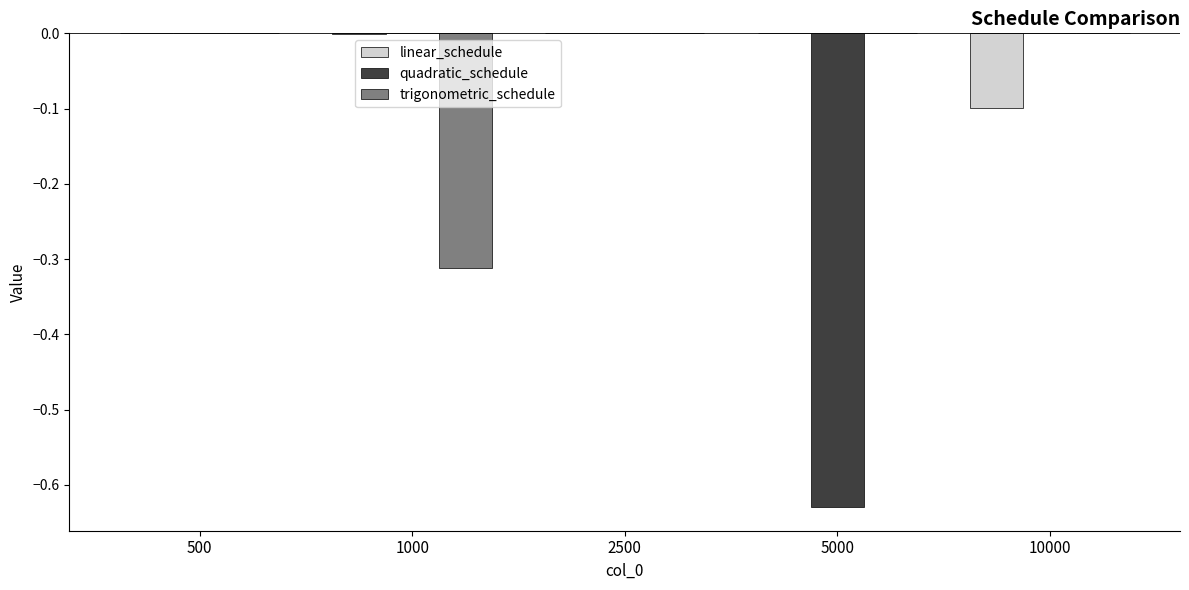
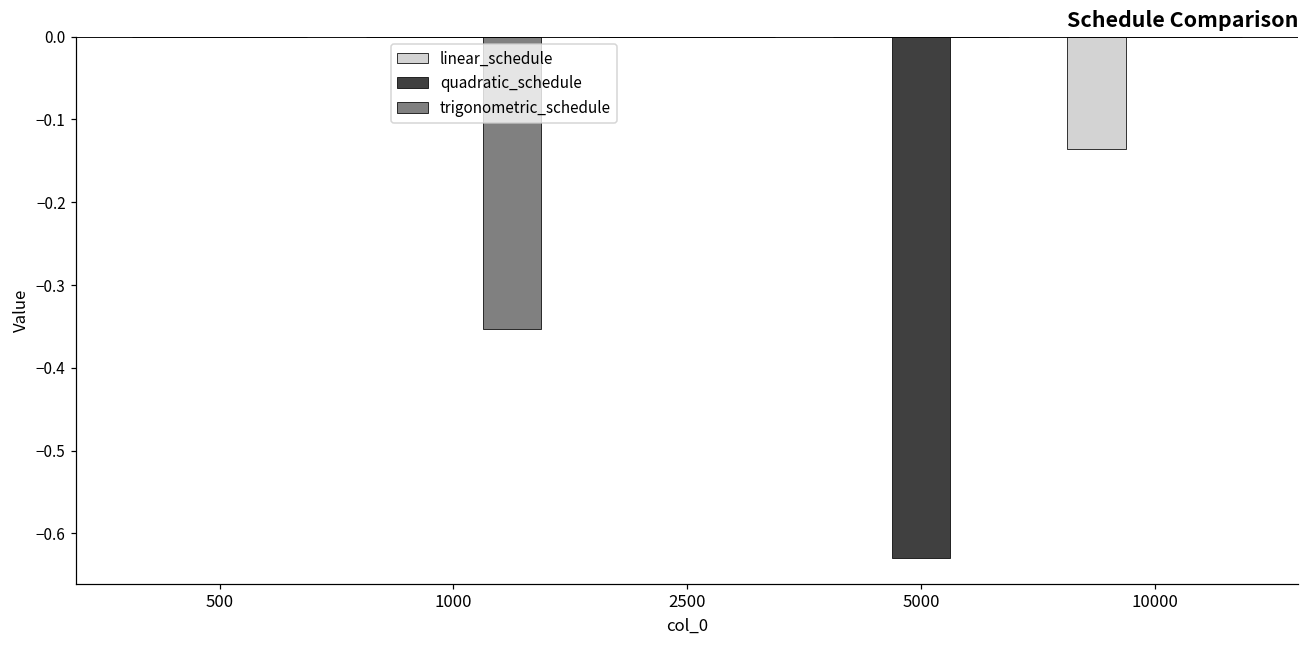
trigonometric_schedule, 1000: -0.31 -> -0.35
linear_schedule, 10000: -0.10 -> -0.14
